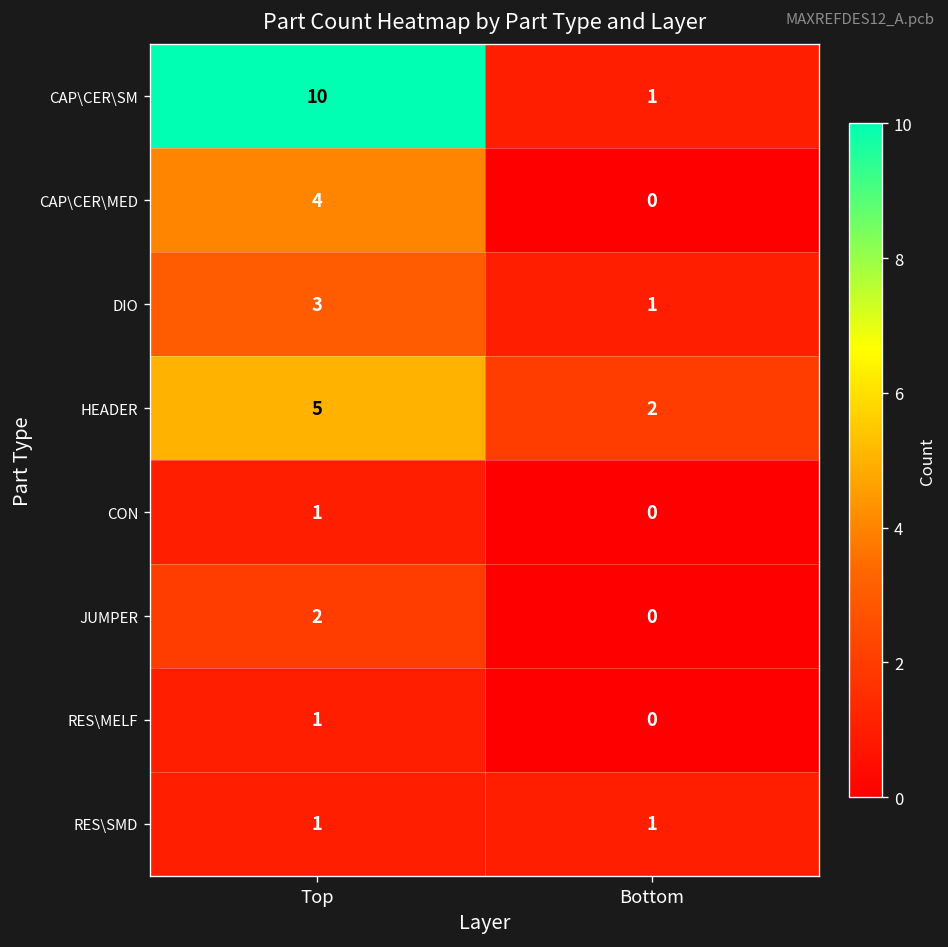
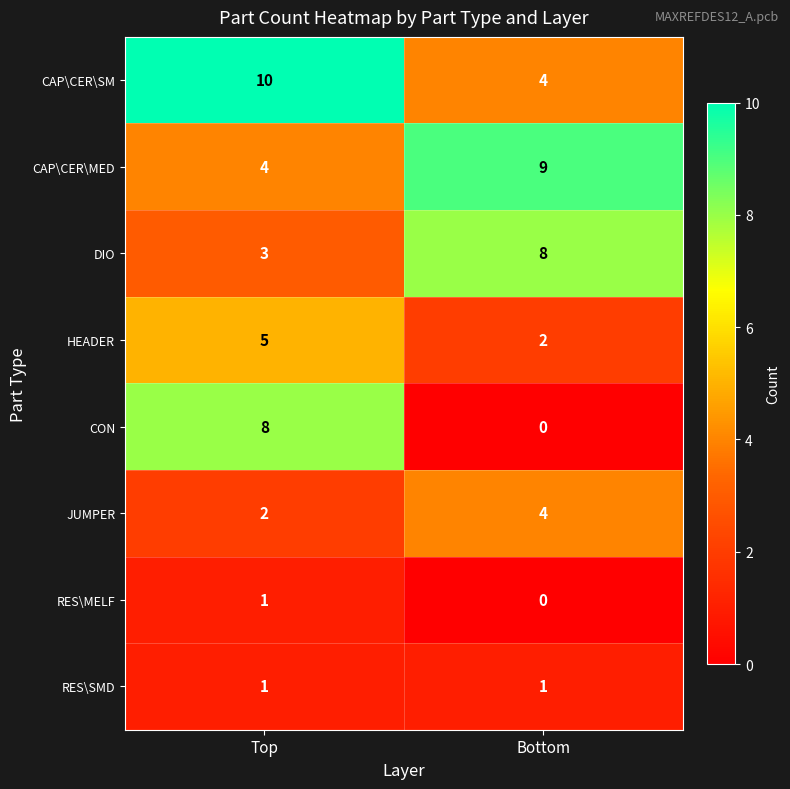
CAP\CER\SM, Bottom: 1 -> 4
CAP\CER\MED, Bottom: 0 -> 9
DIO, Bottom: 1 -> 8
CON, Top: 1 -> 8
JUMPER, Bottom: 0 -> 4
